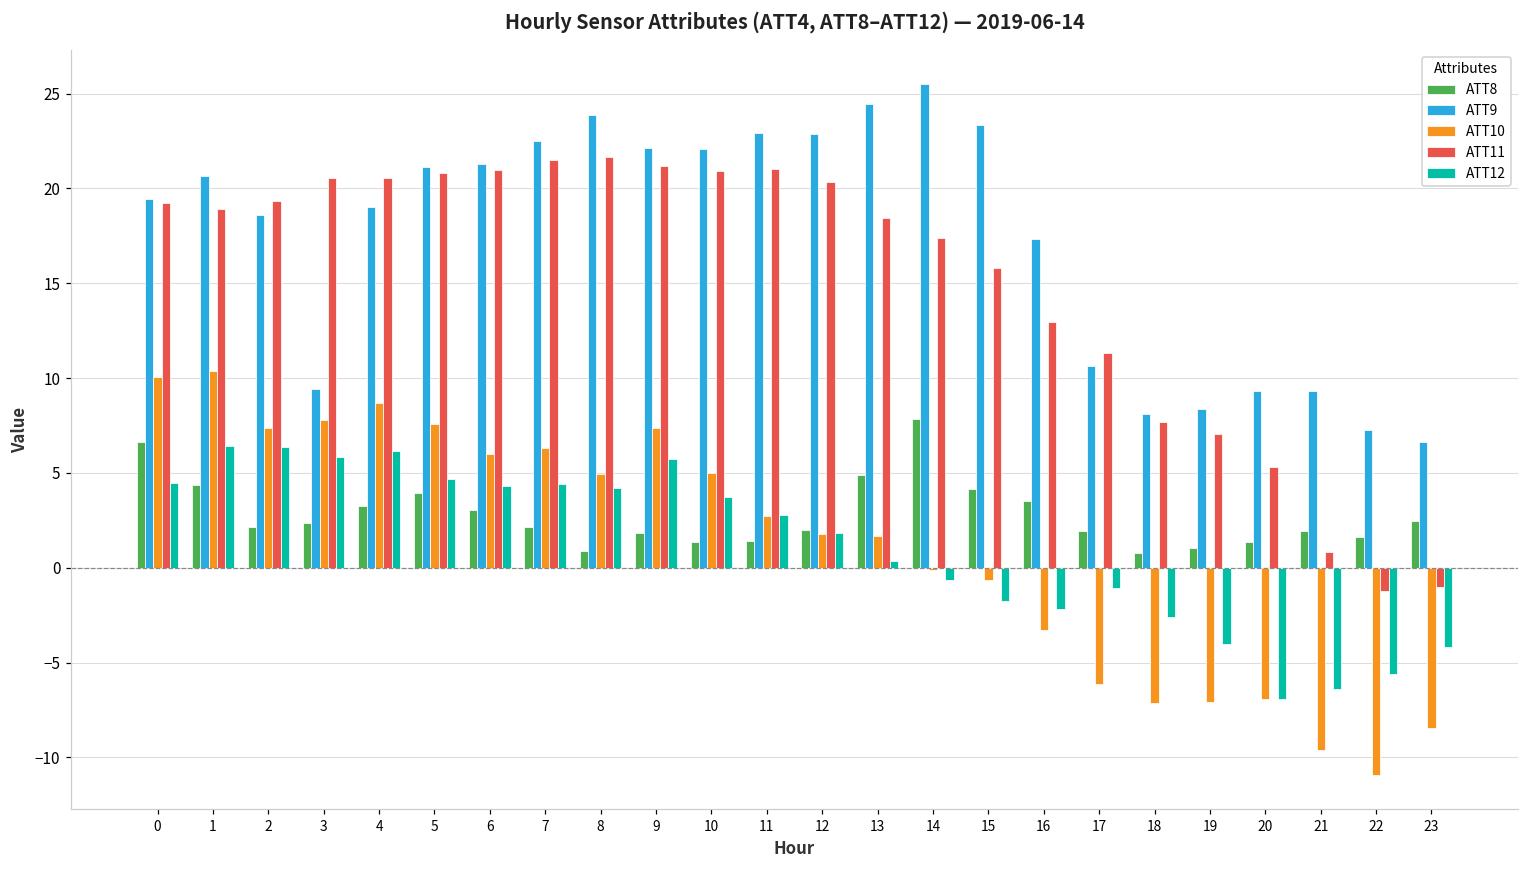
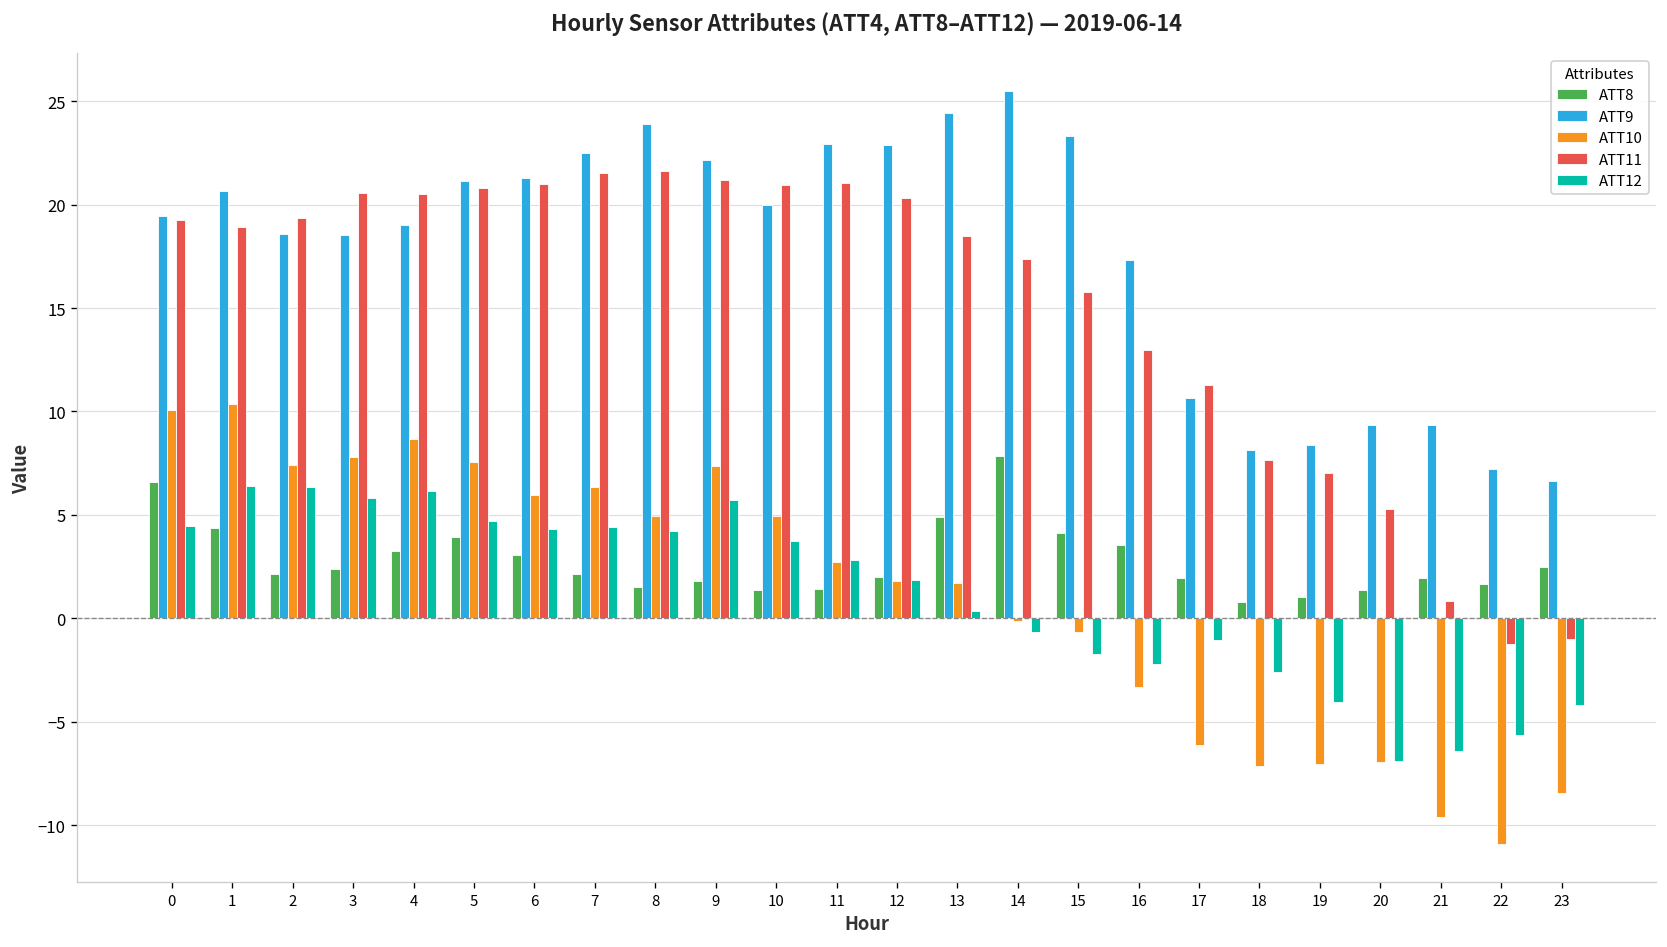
ATT9, 3: 9.4 -> 18.5
ATT8, 8: 0.9 -> 1.5
ATT9, 10: 22.1 -> 20.0
